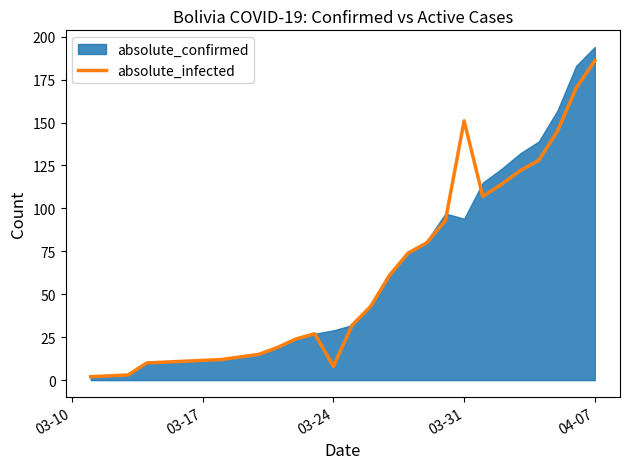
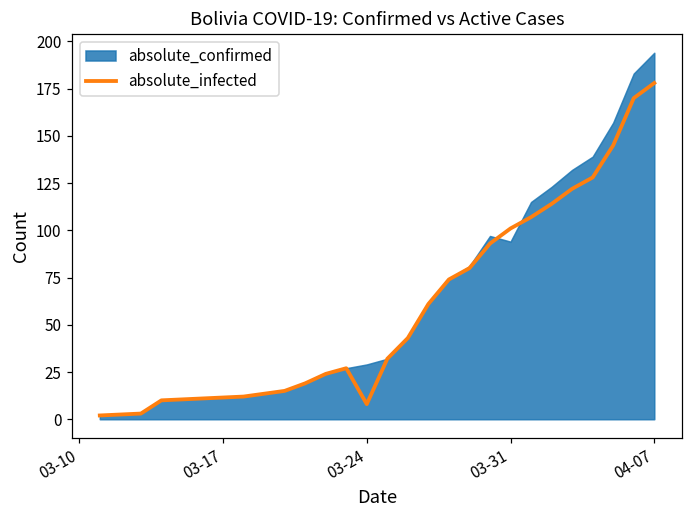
absolute_infected, 03-31: 151 -> 101
absolute_infected, 04-07: 186 -> 178
